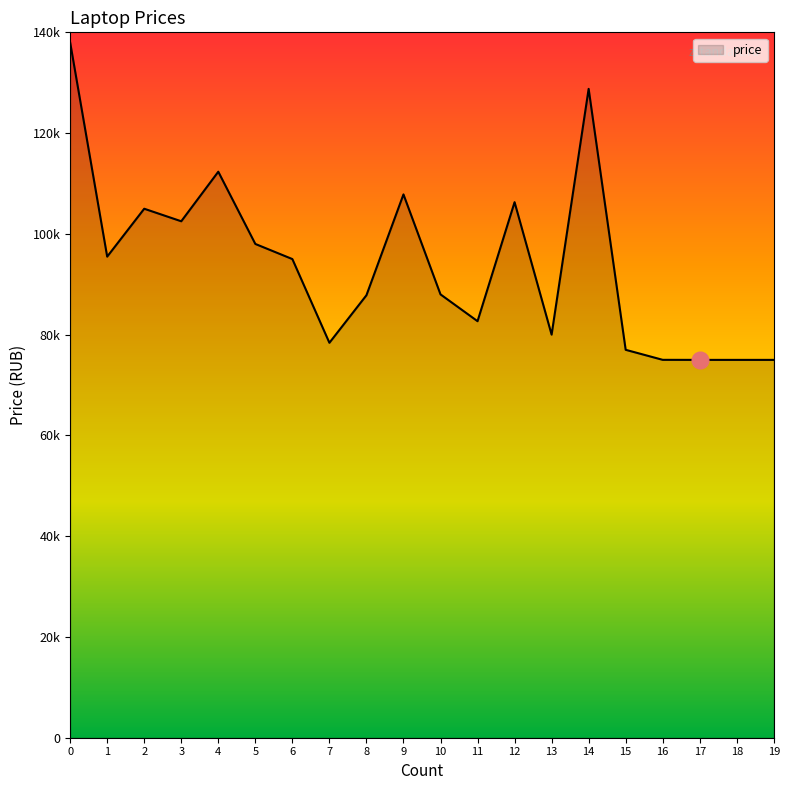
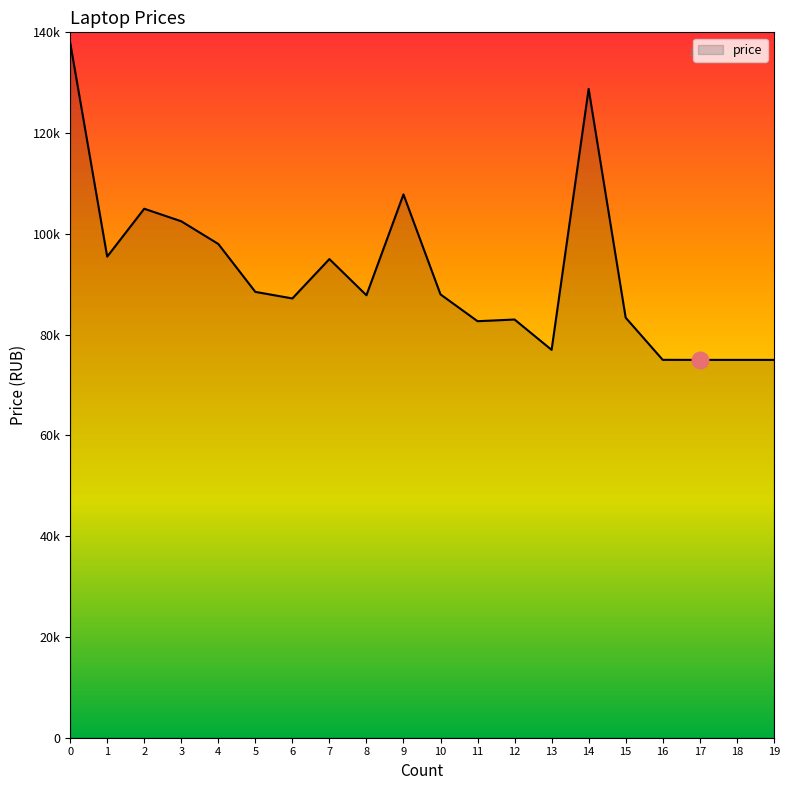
price, 4: 112000 -> 98000
price, 5: 98000 -> 88000
price, 6: 95000 -> 87000
price, 7: 78000 -> 95000
price, 12: 106000 -> 83000
price, 13: 80000 -> 77000
price, 15: 77000 -> 83000
